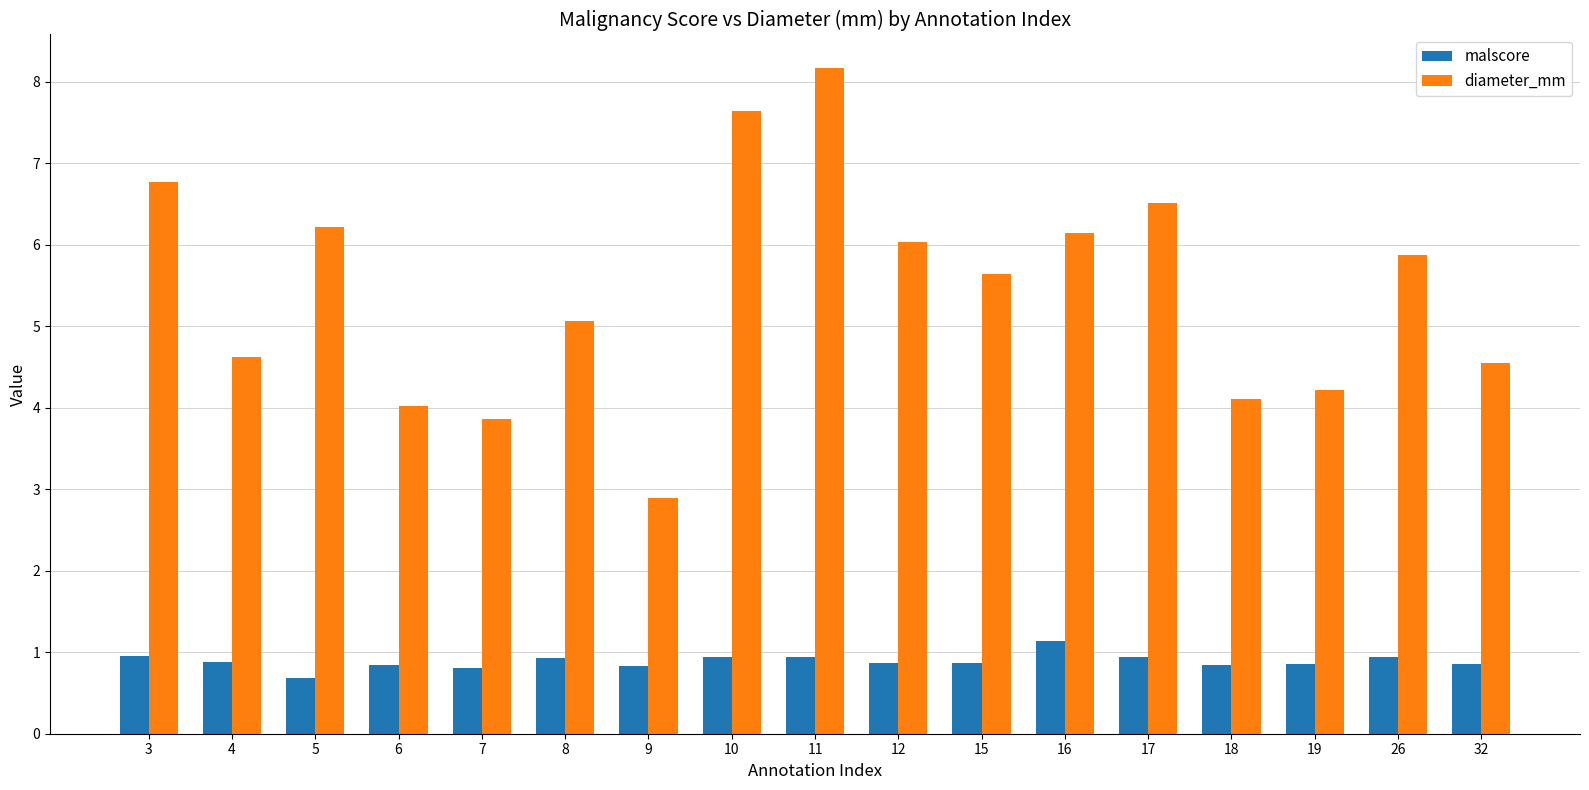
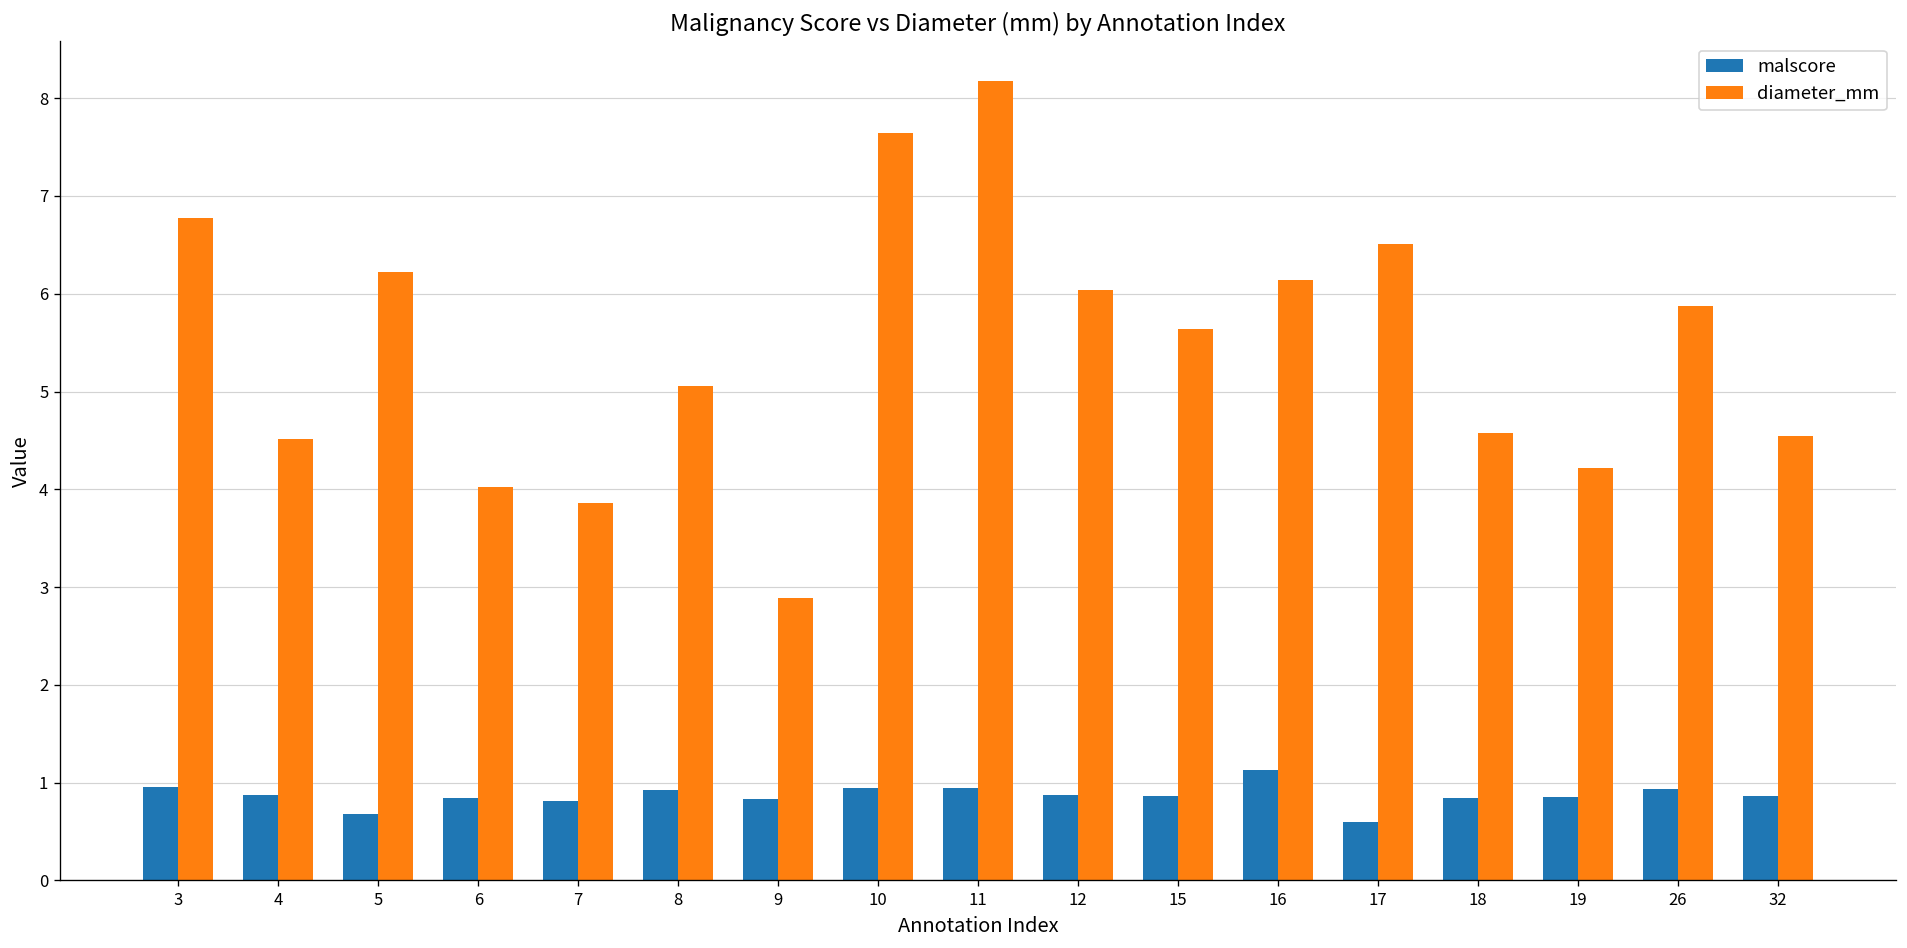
diameter_mm, 4: 4.6 -> 4.5
malscore, 17: 0.9 -> 0.6
diameter_mm, 18: 4.1 -> 4.6
